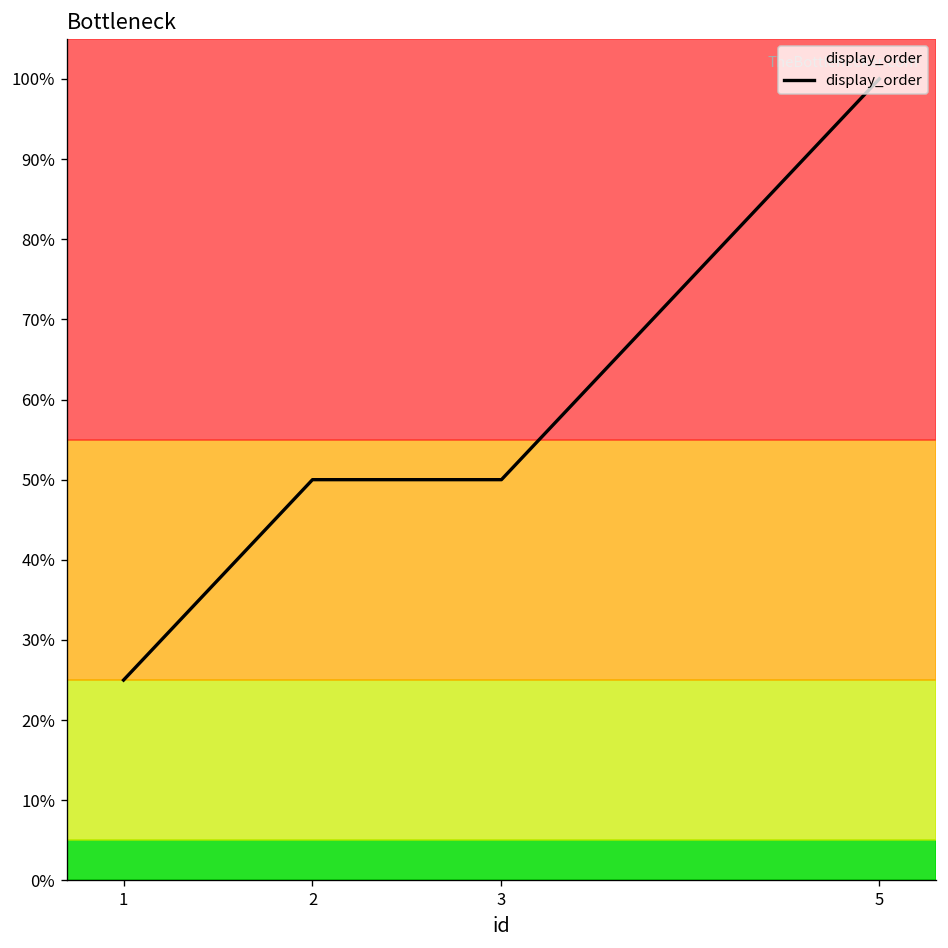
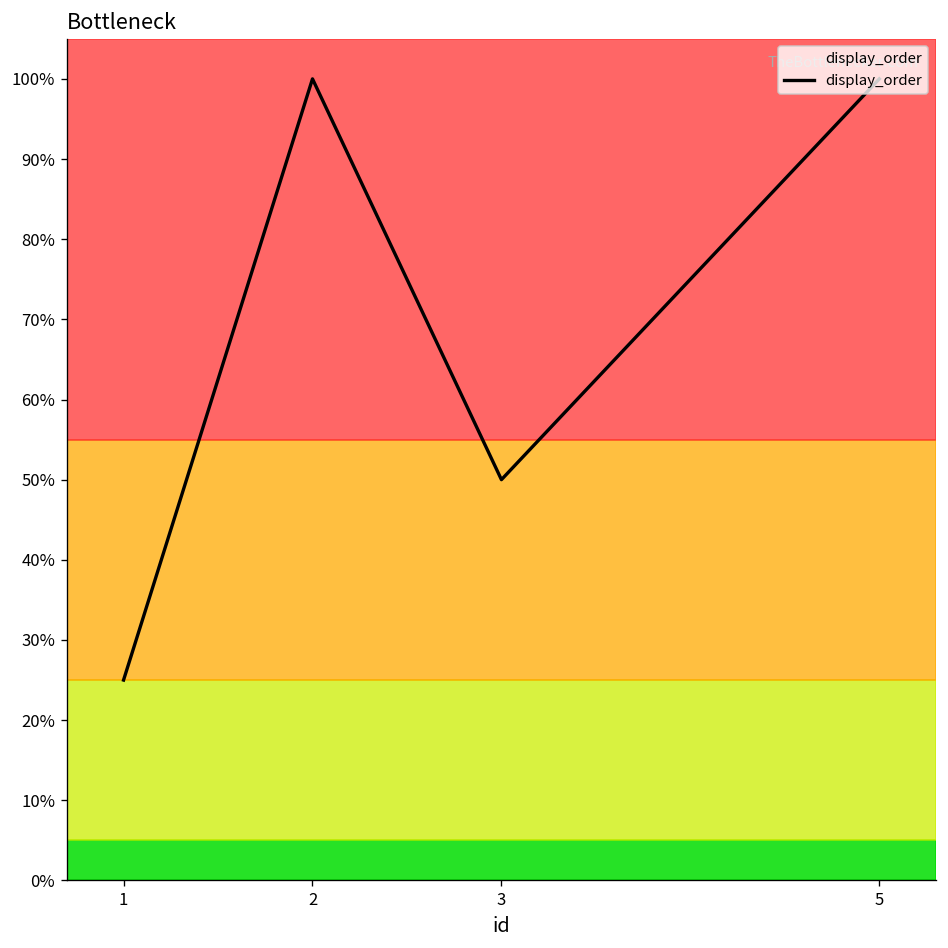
2: 50% -> 100%
